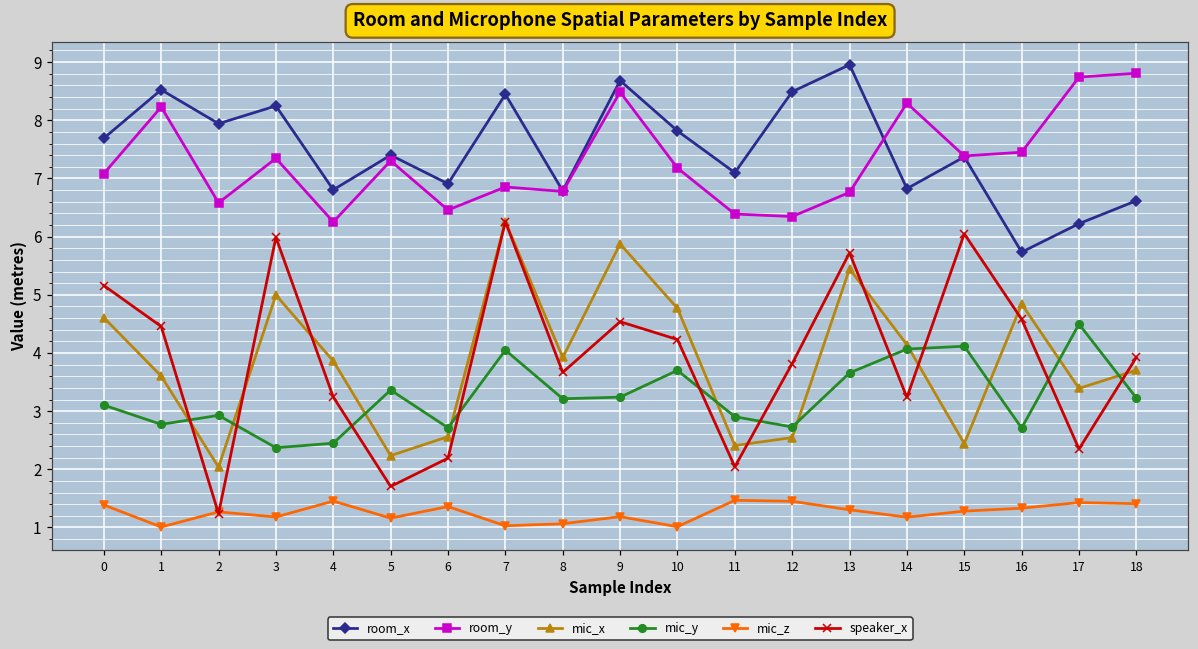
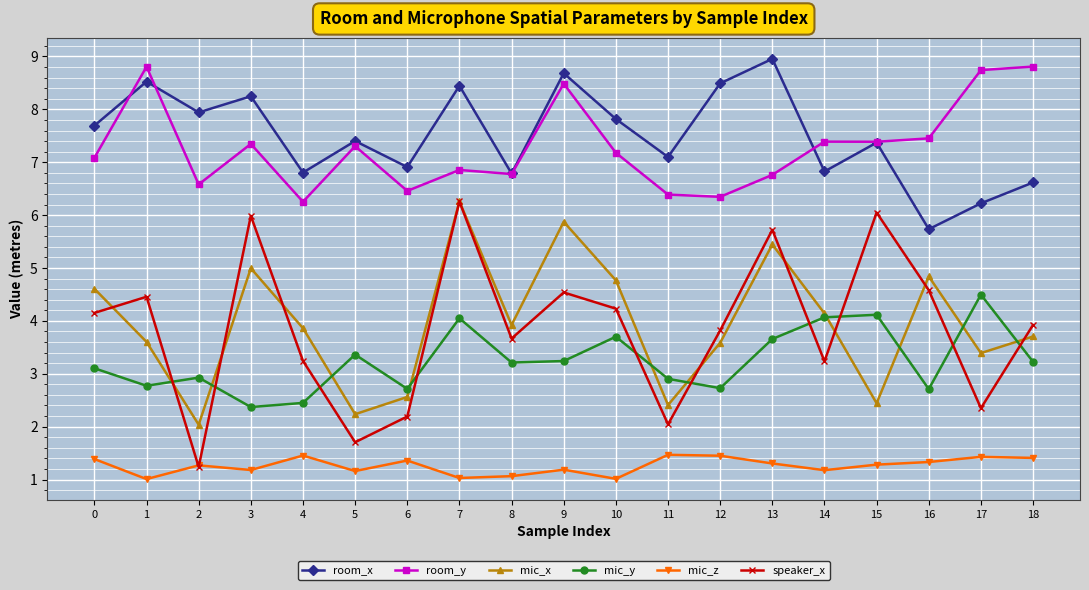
speaker_x, 0: 5.2 -> 4.2
room_y, 1: 8.2 -> 8.8
mic_x, 12: 2.5 -> 3.6
room_y, 14: 8.3 -> 7.4
